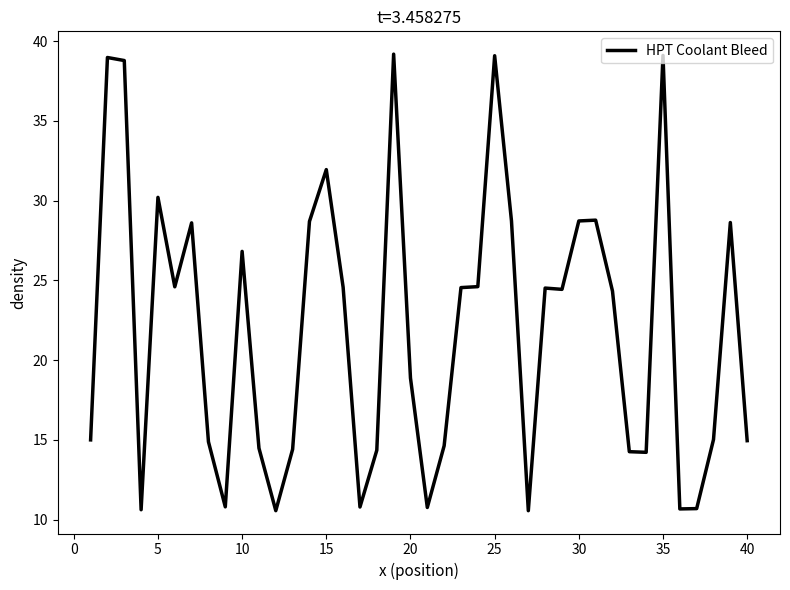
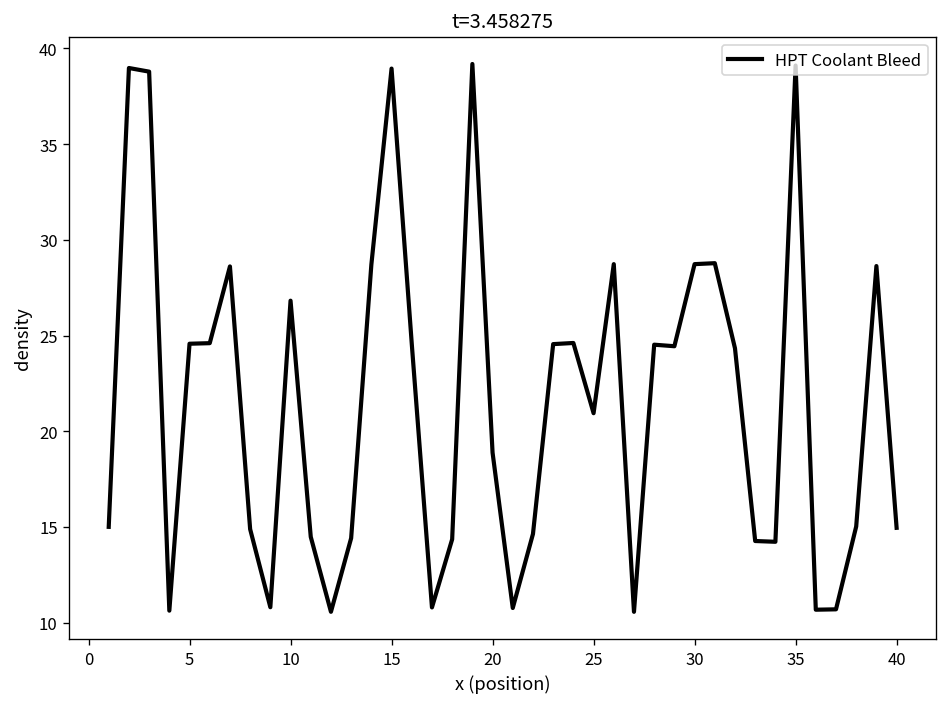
5: 30.2 -> 24.6
15: 32.0 -> 39.0
25: 39.1 -> 20.9
